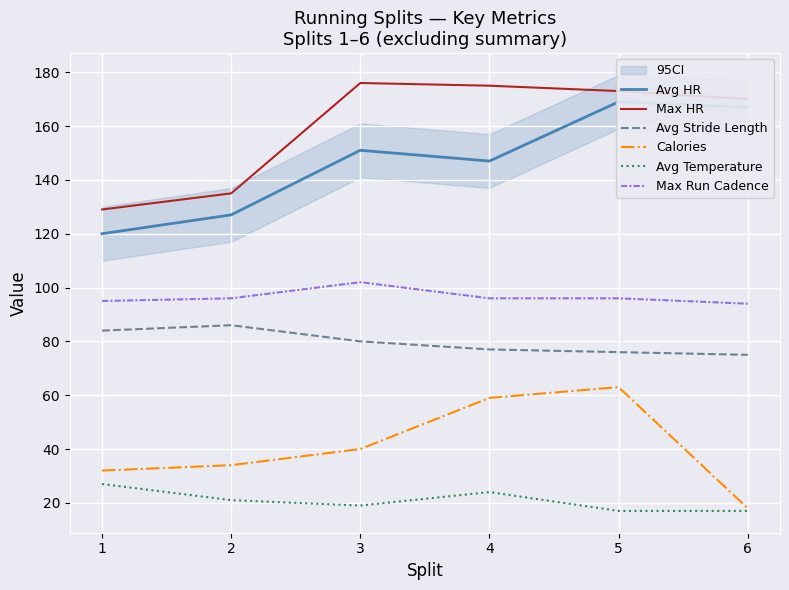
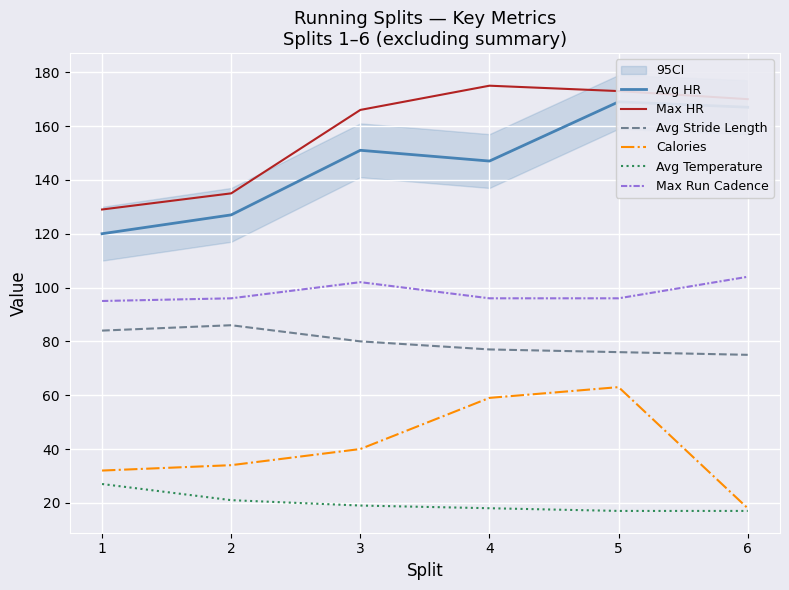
Max HR, 3: 176 -> 166
Avg Temperature, 4: 24 -> 18
Max Run Cadence, 6: 94 -> 104
